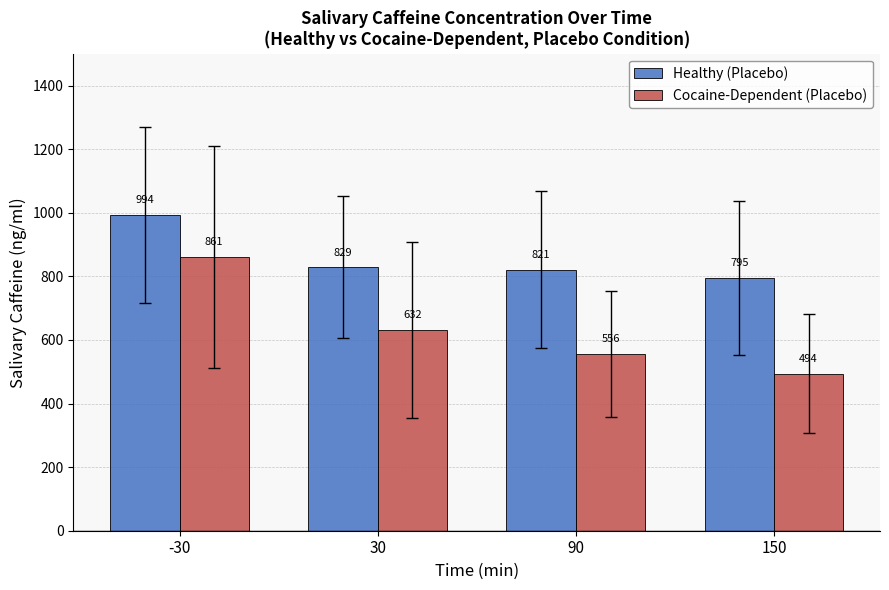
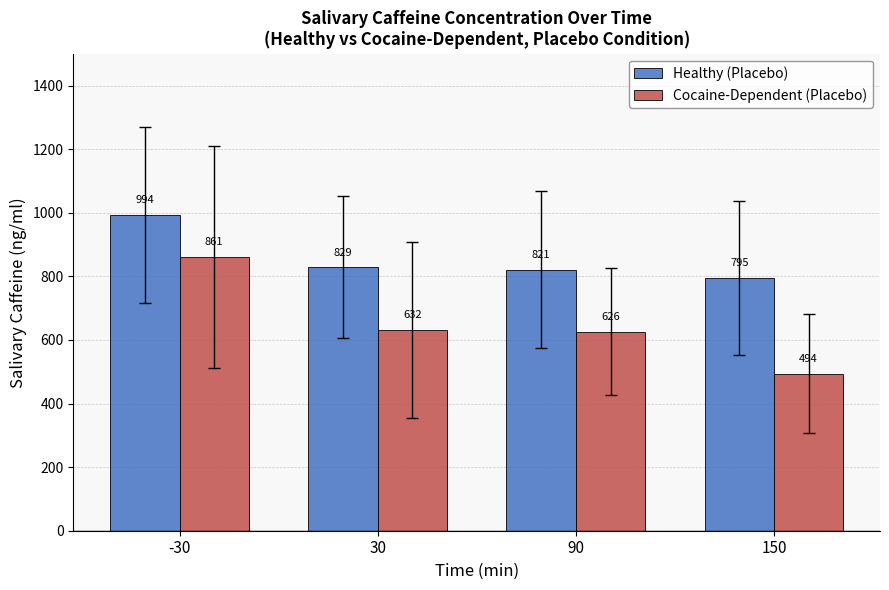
Cocaine-Dependent (Placebo), 90: 556 -> 626
